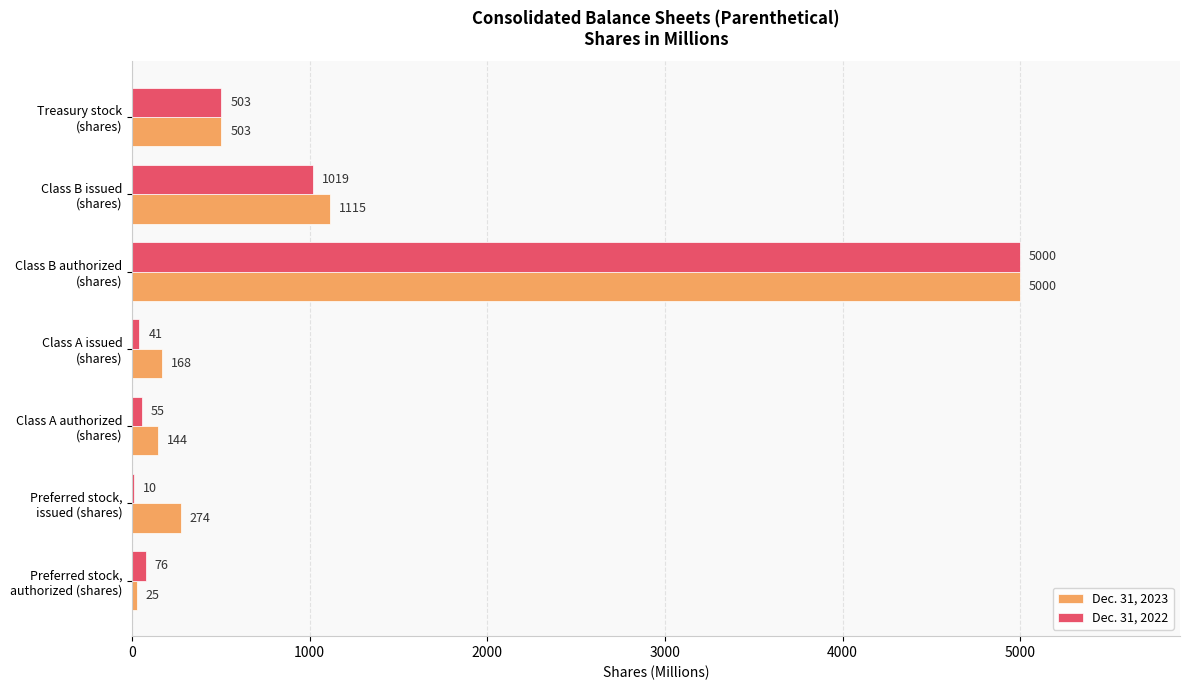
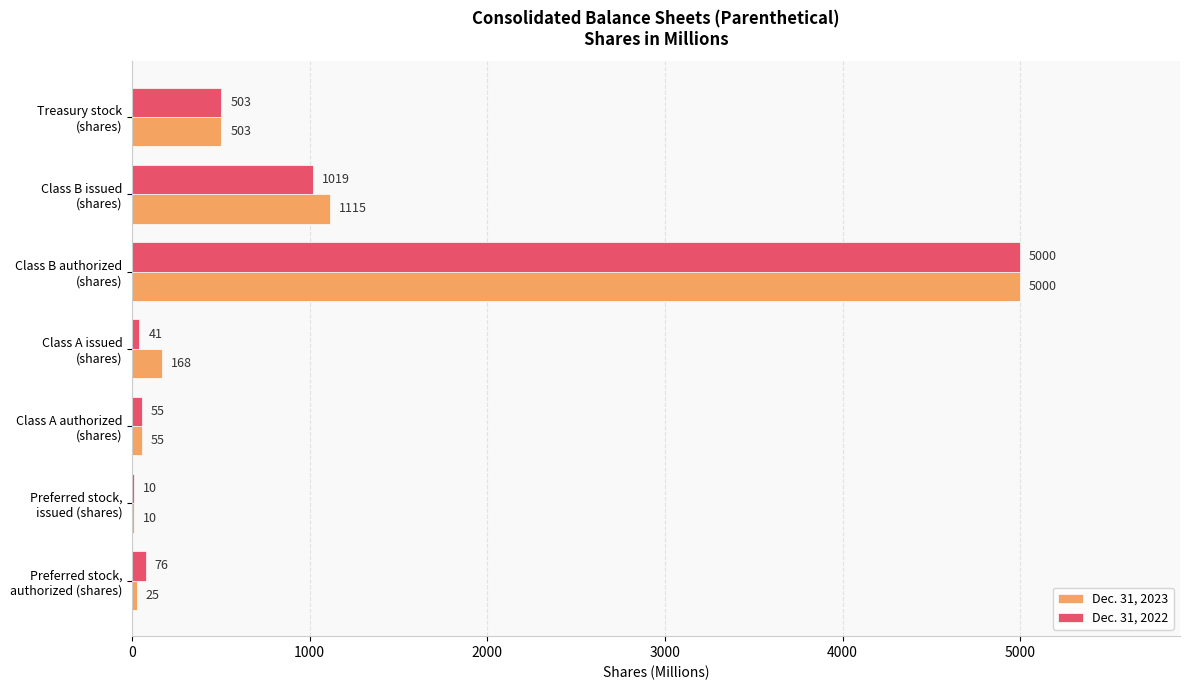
Dec. 31, 2023, Class A authorized (shares): 144 -> 55
Dec. 31, 2023, Preferred stock, issued (shares): 274 -> 10
